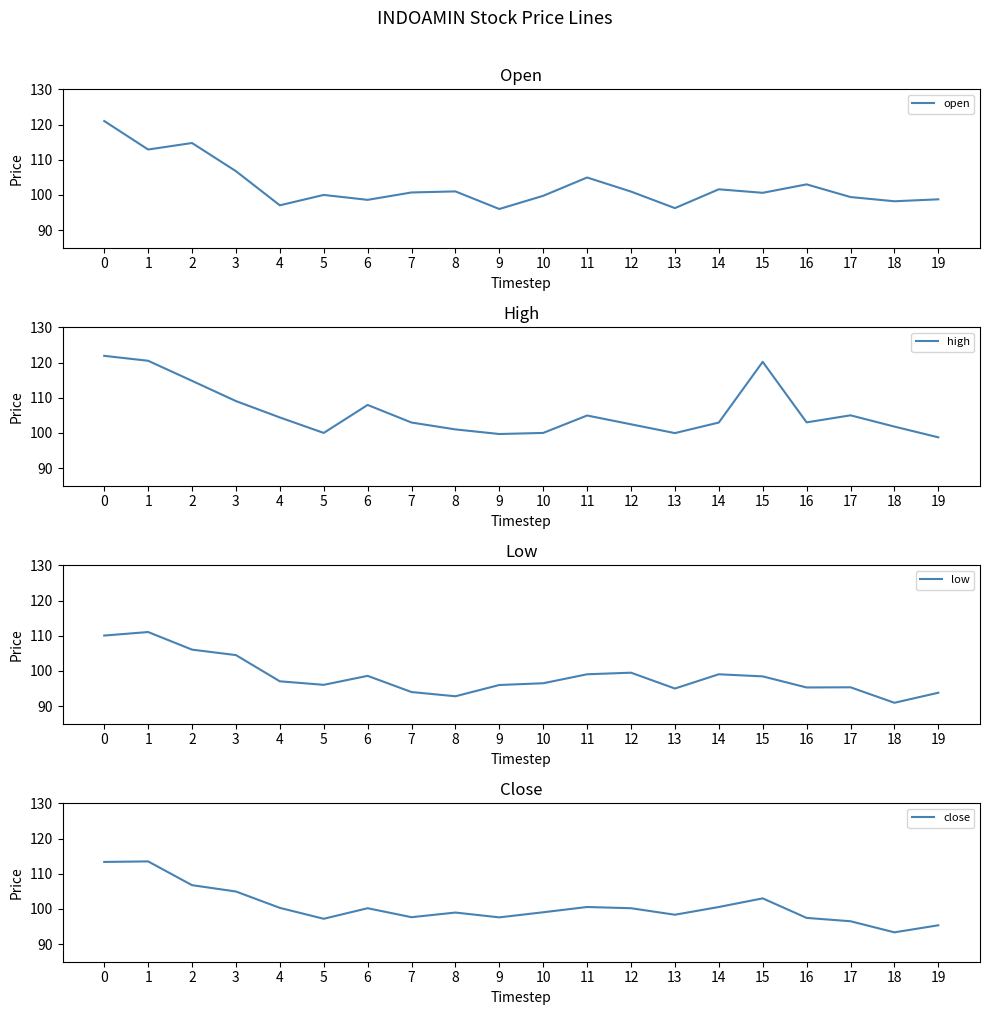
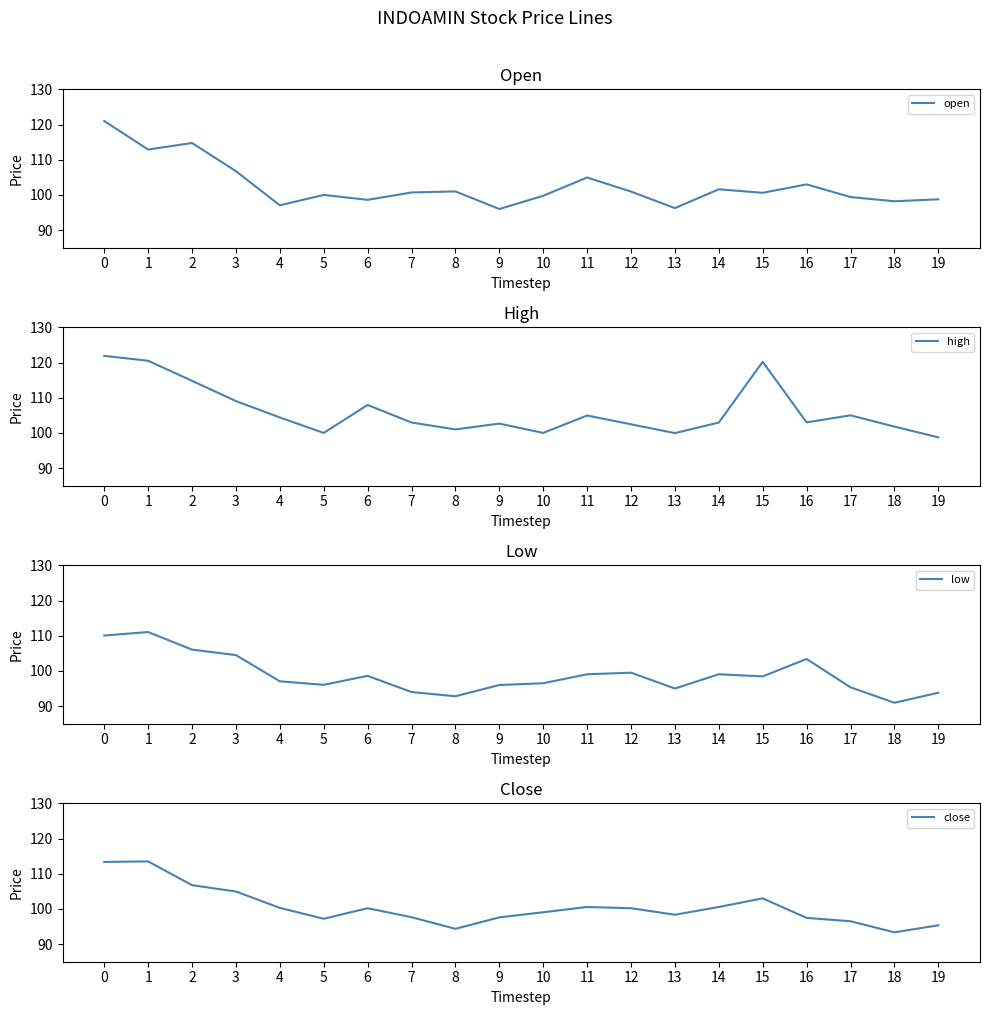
High, 9: 100 -> 103
Low, 16: 95 -> 103
Close, 8: 99 -> 94
